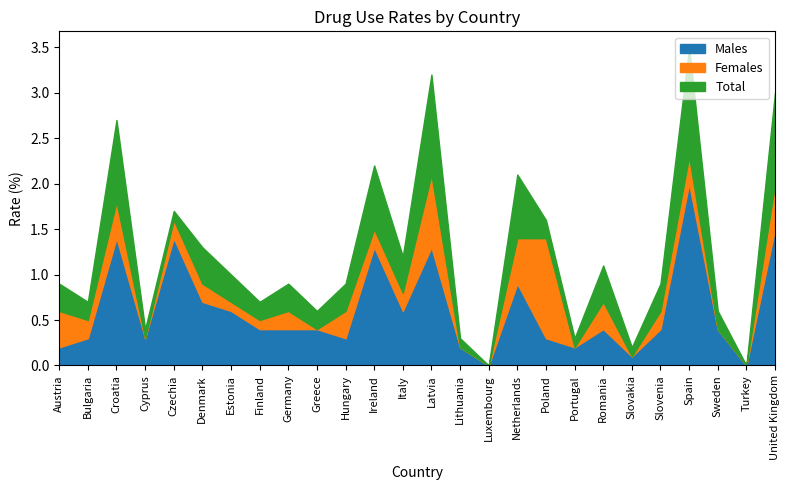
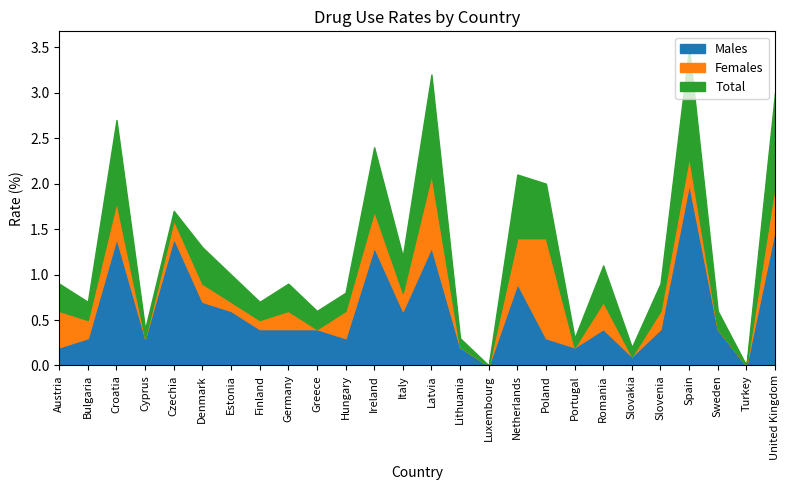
Total, Hungary: 0.3 -> 0.2
Females, Ireland: 0.2 -> 0.4
Total, Poland: 0.2 -> 0.6
